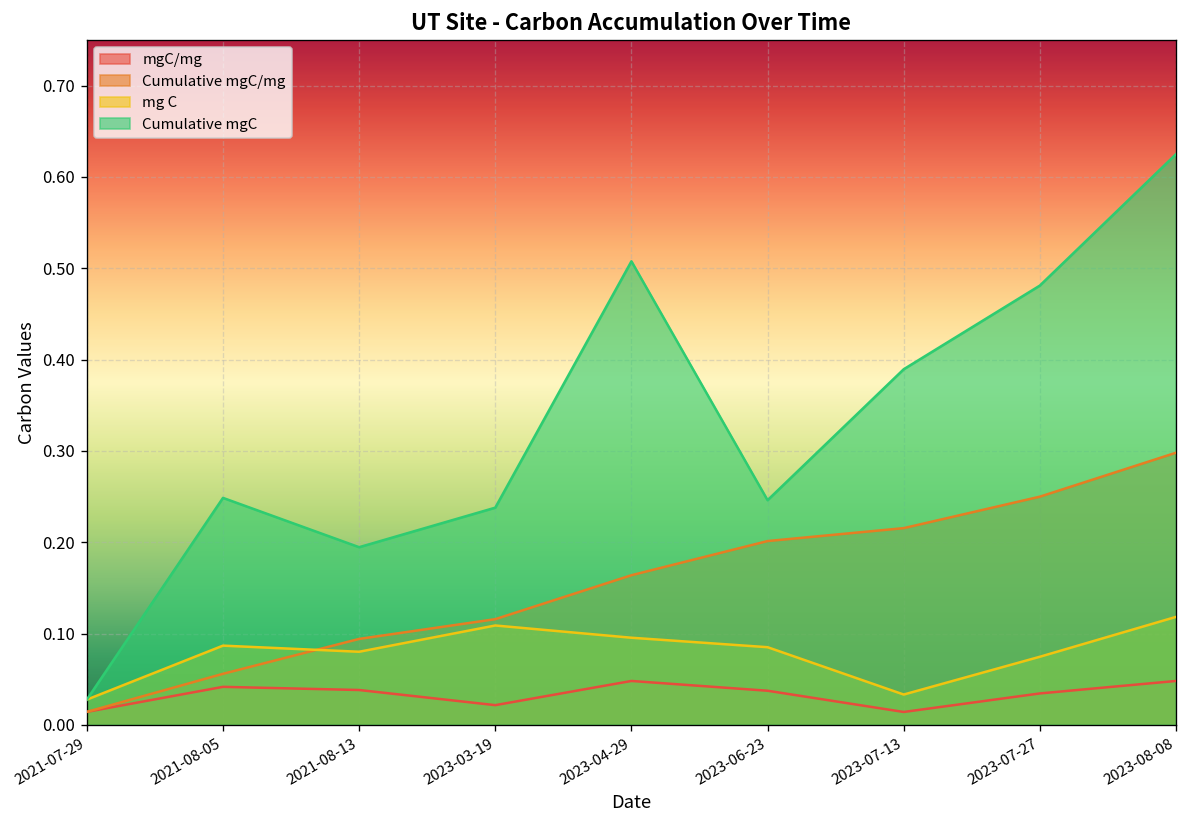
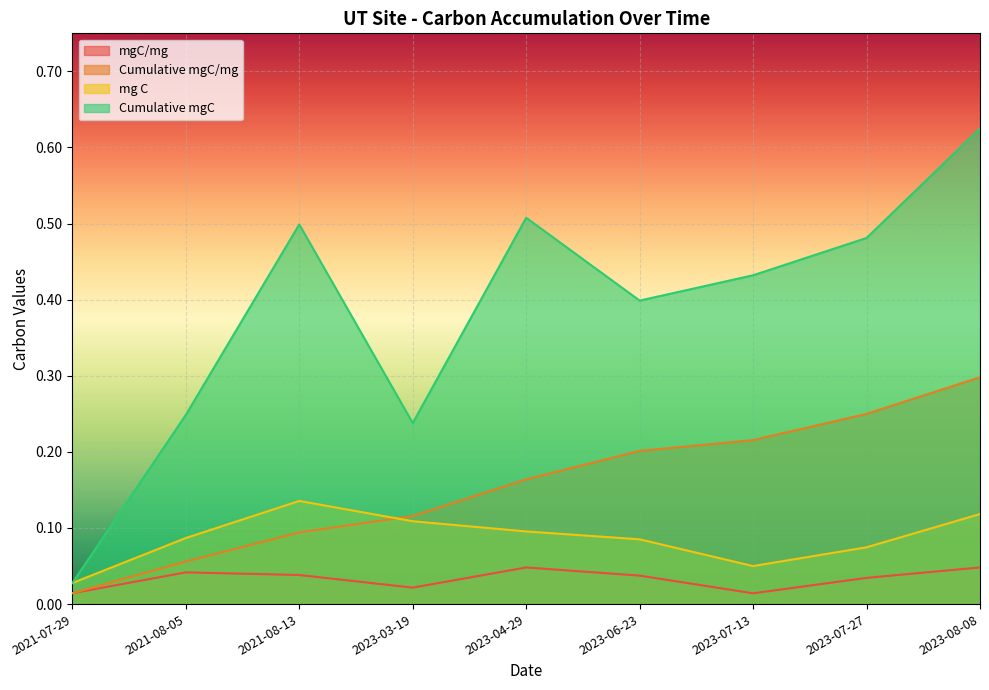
mg C, 2021-08-13: 0.08 -> 0.14
Cumulative mgC, 2021-08-13: 0.19 -> 0.50
Cumulative mgC, 2023-06-23: 0.25 -> 0.40
mg C, 2023-07-13: 0.03 -> 0.05
Cumulative mgC, 2023-07-13: 0.39 -> 0.43
